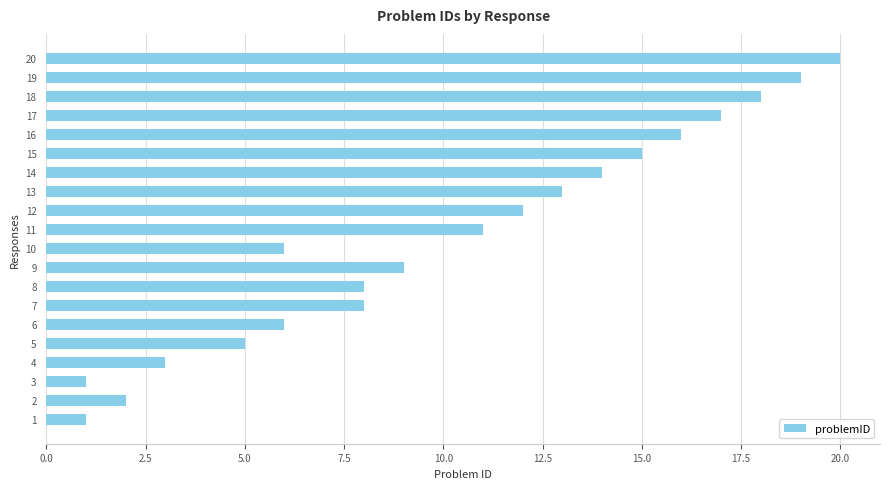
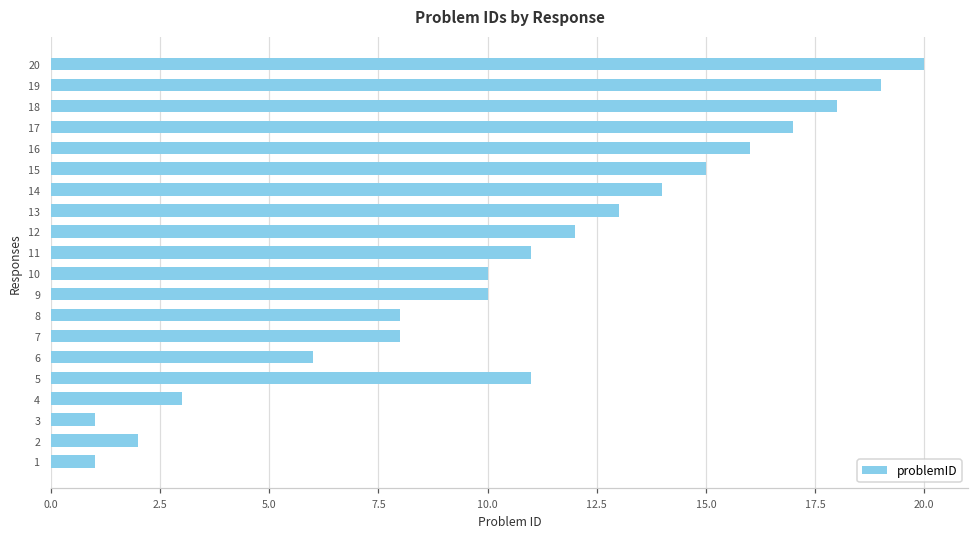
10: 6 -> 10
9: 9 -> 10
5: 5 -> 11
